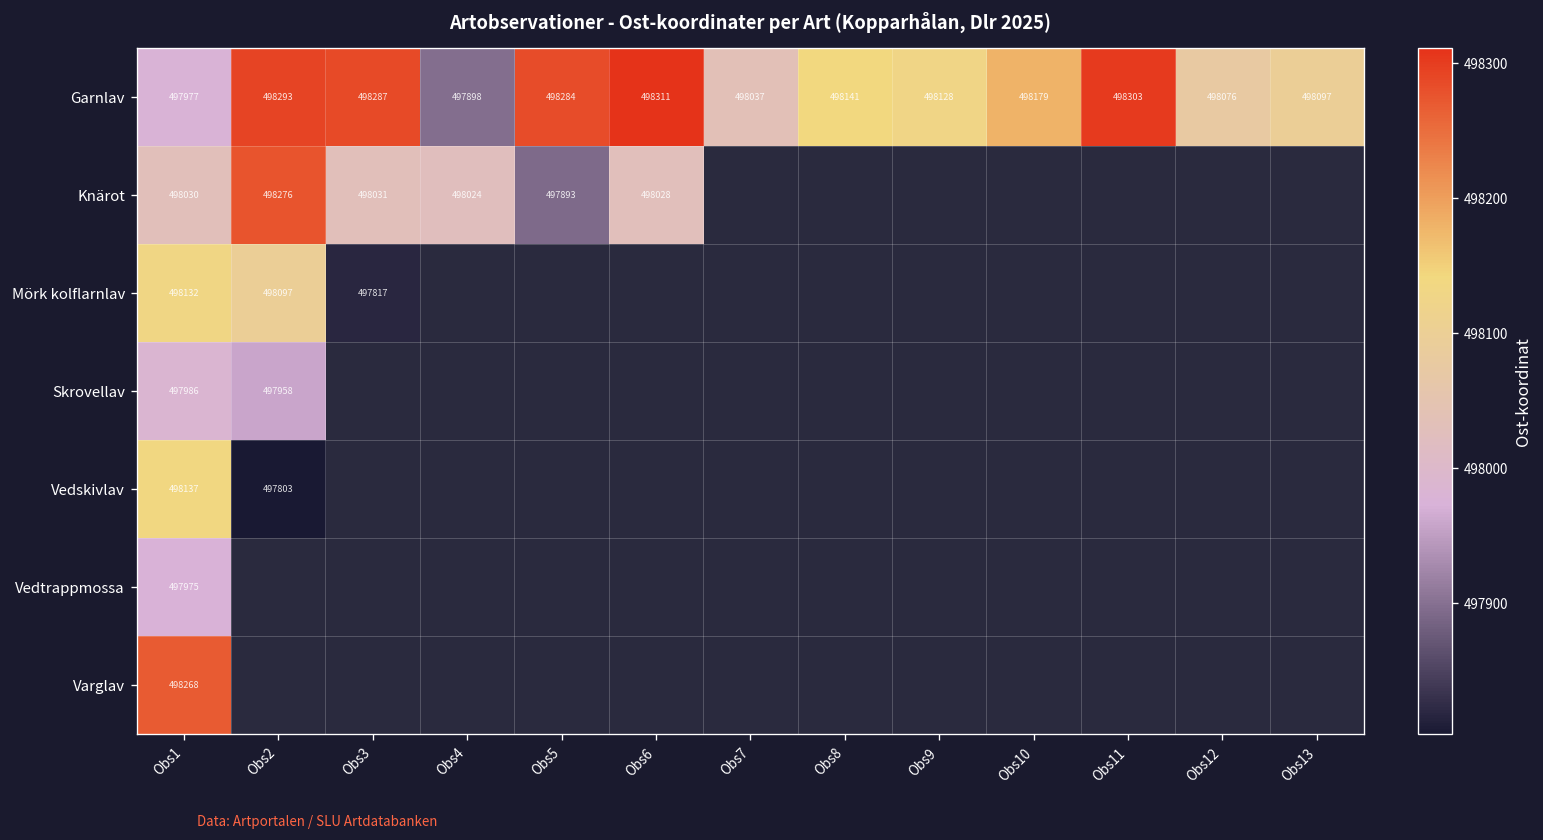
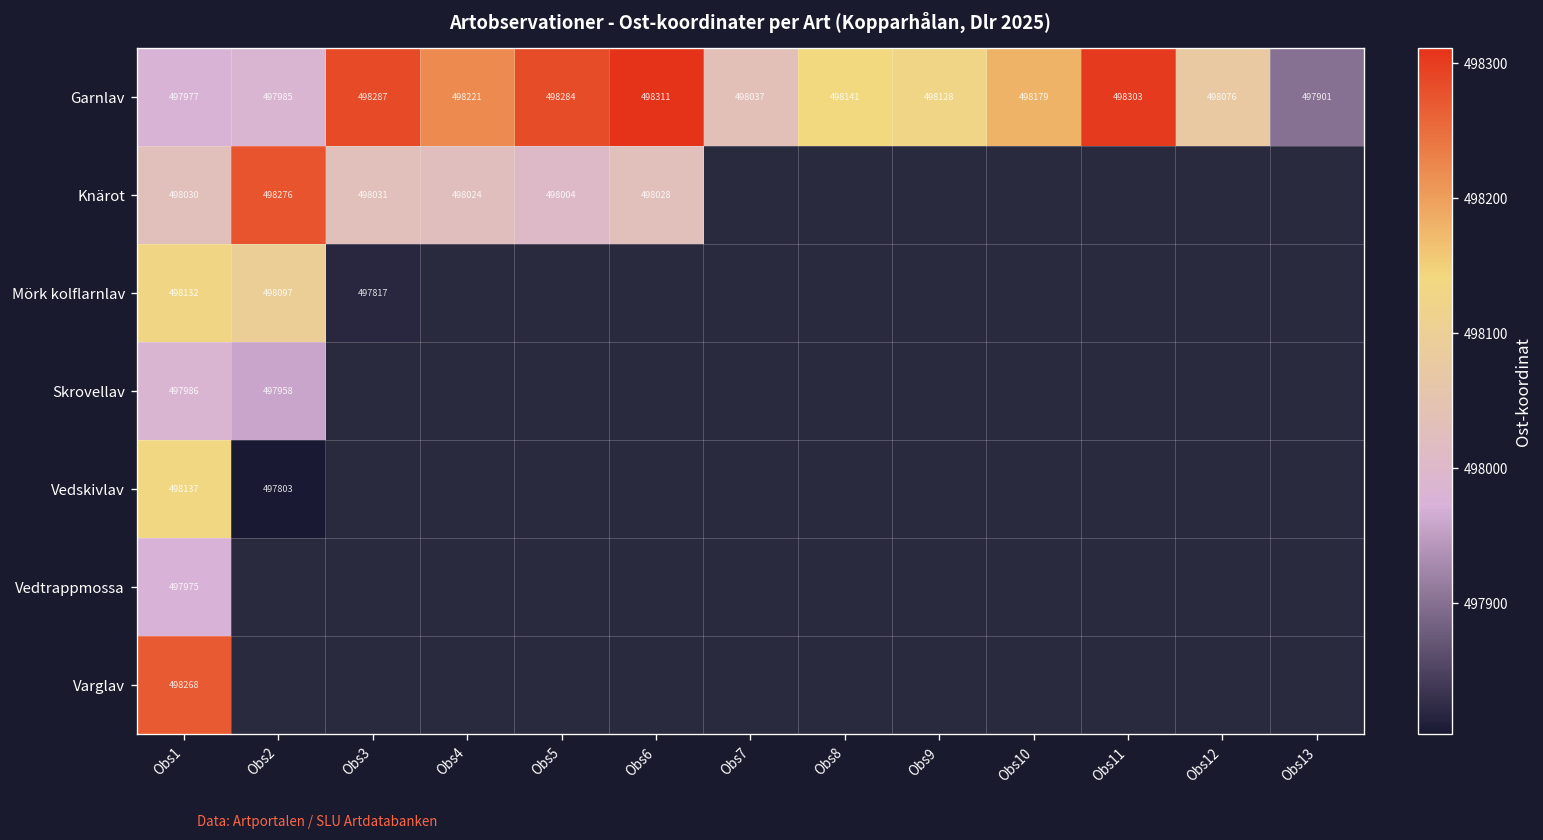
Garnlav, Obs2: 498293 -> 497985
Garnlav, Obs4: 497898 -> 498221
Garnlav, Obs13: 498097 -> 497901
Knärot, Obs5: 497893 -> 498004
